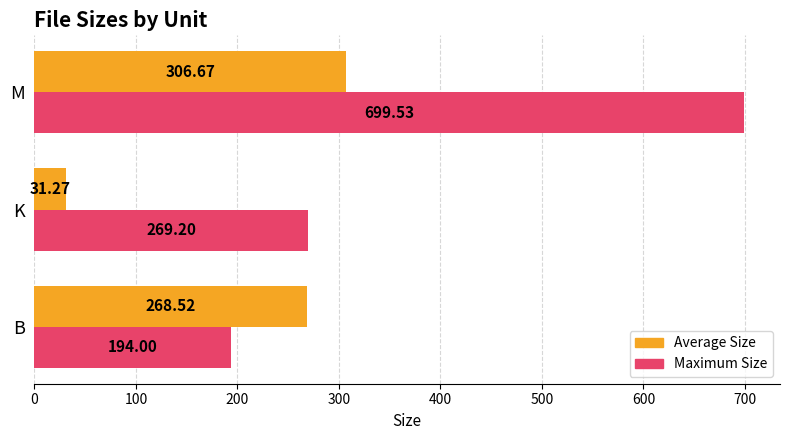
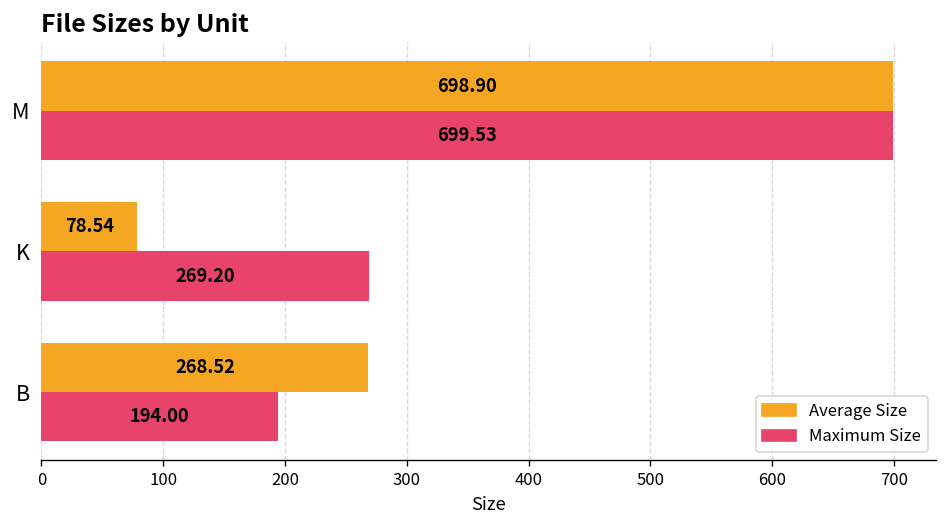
Average Size, M: 306.67 -> 698.90
Average Size, K: 31.27 -> 78.54
